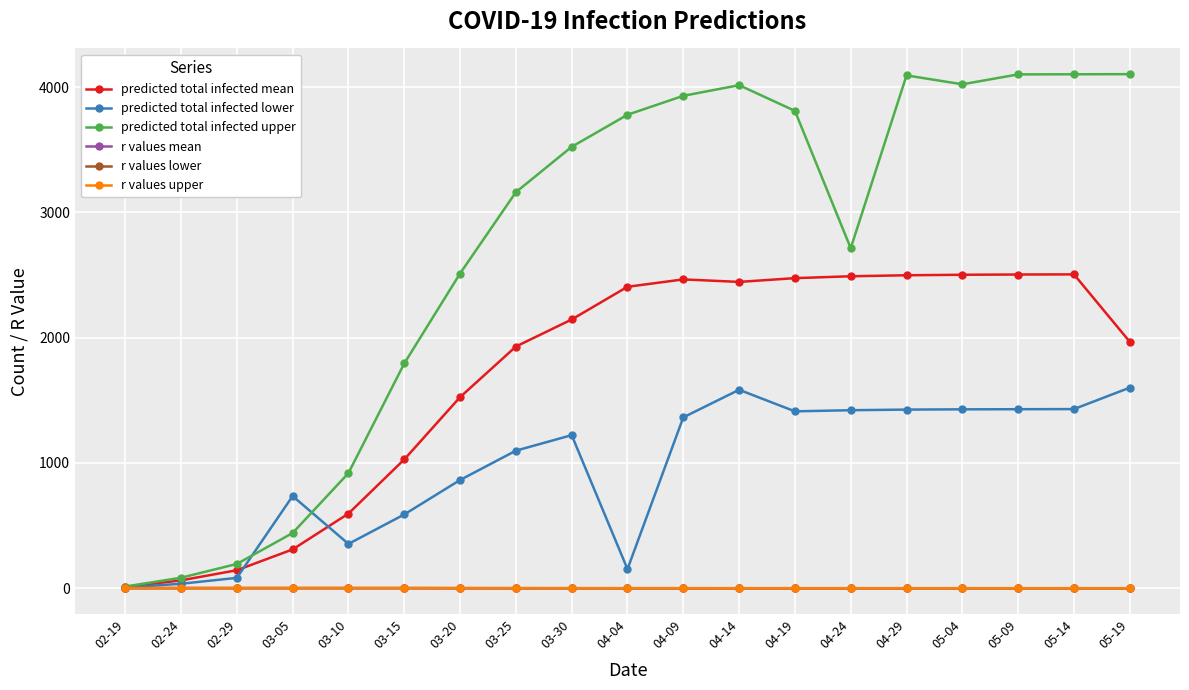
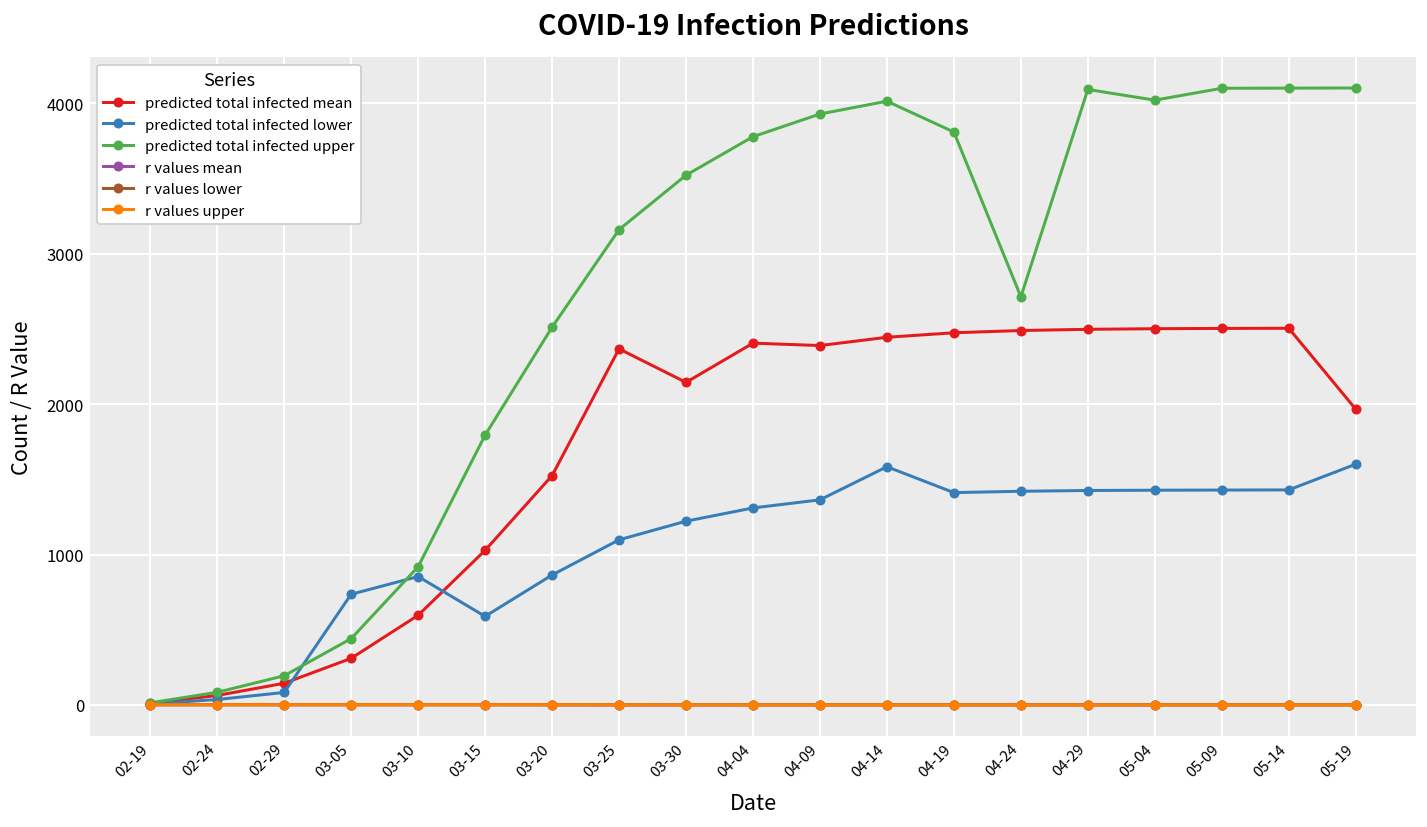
predicted total infected lower, 03-10: 350 -> 850
predicted total infected mean, 03-25: 1930 -> 2370
predicted total infected lower, 04-04: 150 -> 1310
predicted total infected mean, 04-09: 2470 -> 2390
